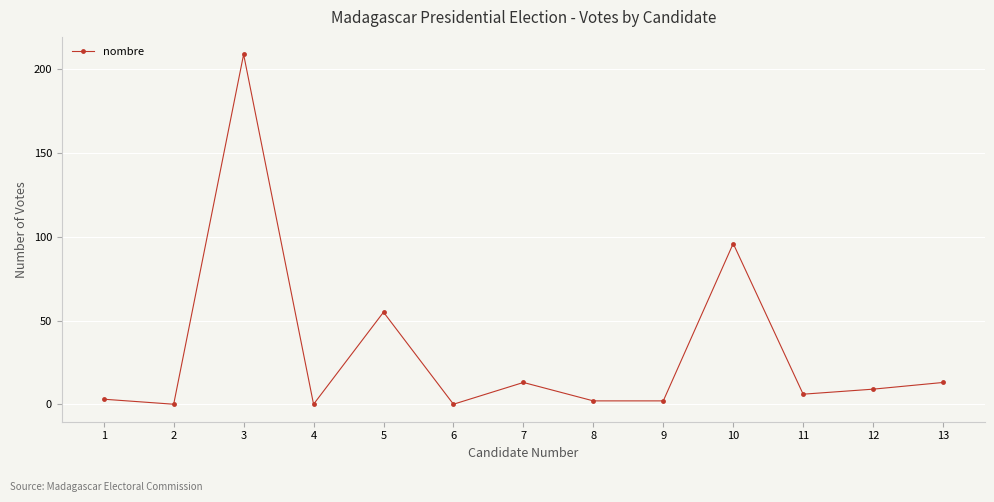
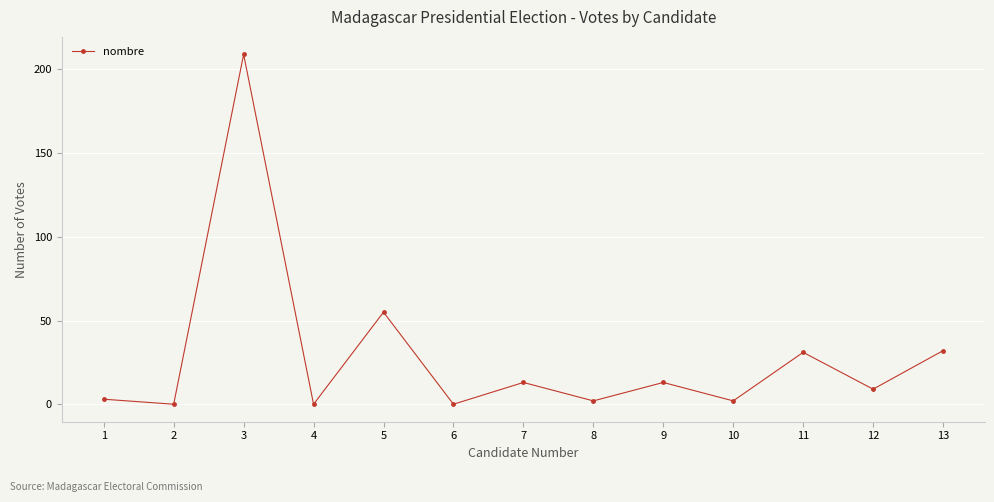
9: 2 -> 13
10: 96 -> 2
11: 6 -> 31
13: 13 -> 32
